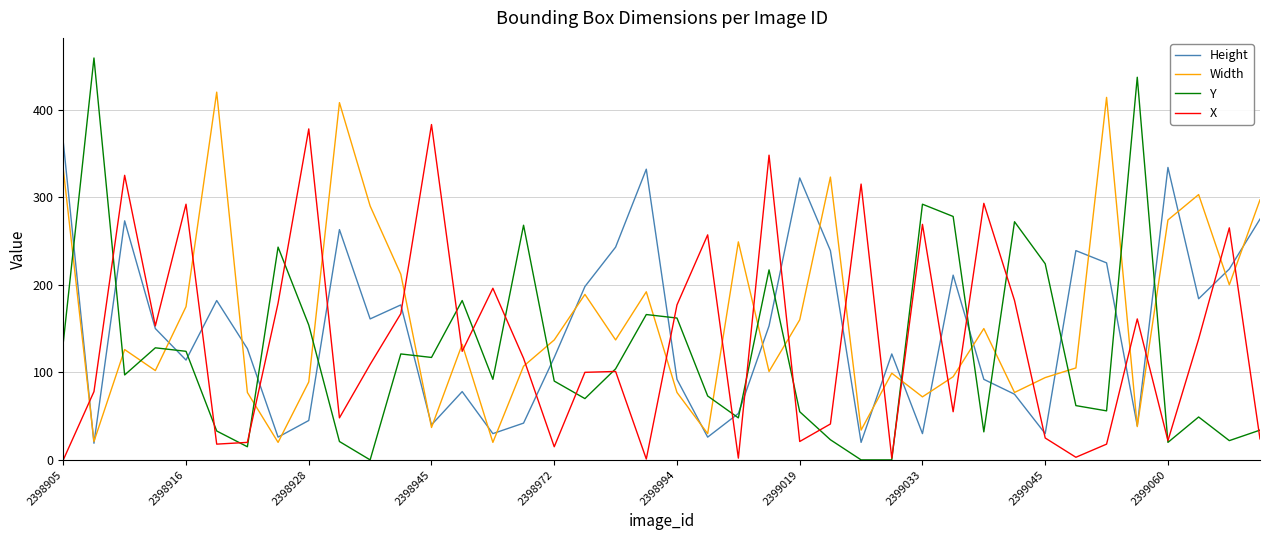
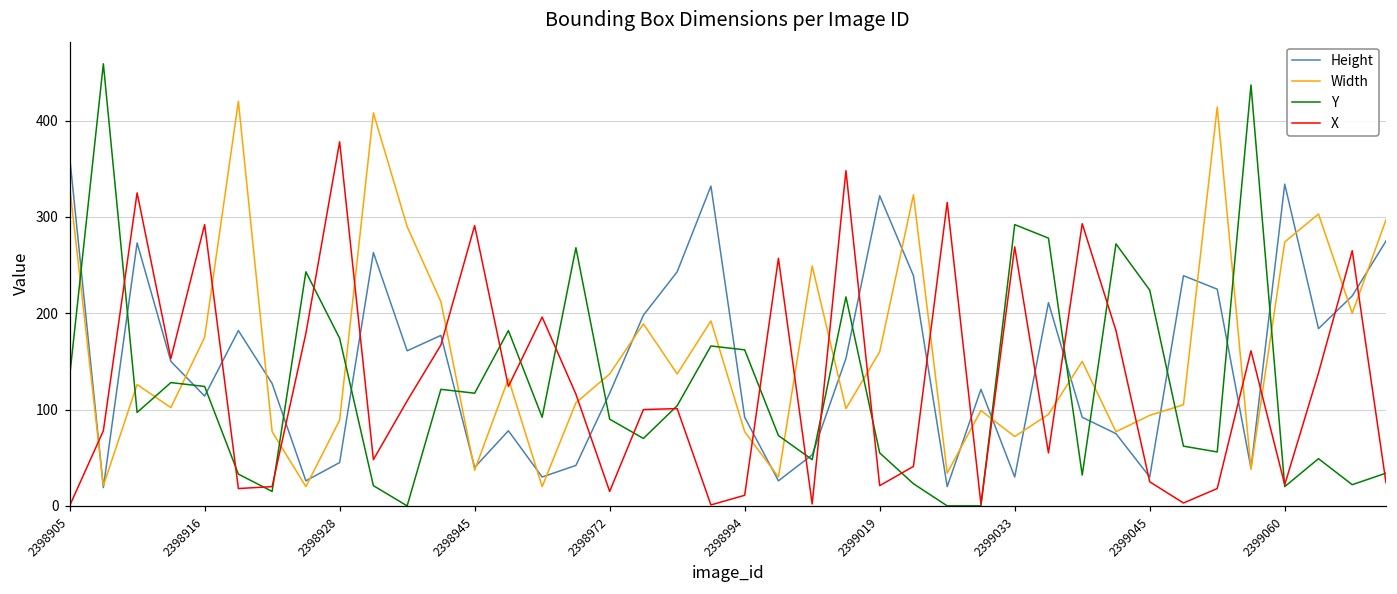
Y, 2398928: 150 -> 170
X, 2398945: 380 -> 290
X, 2398994: 180 -> 10
